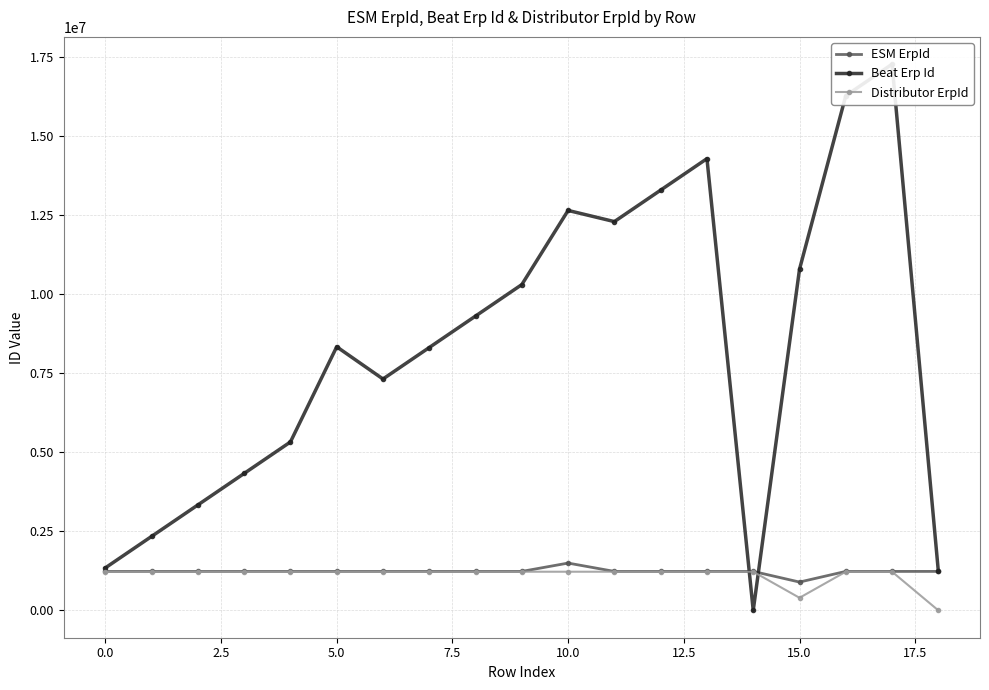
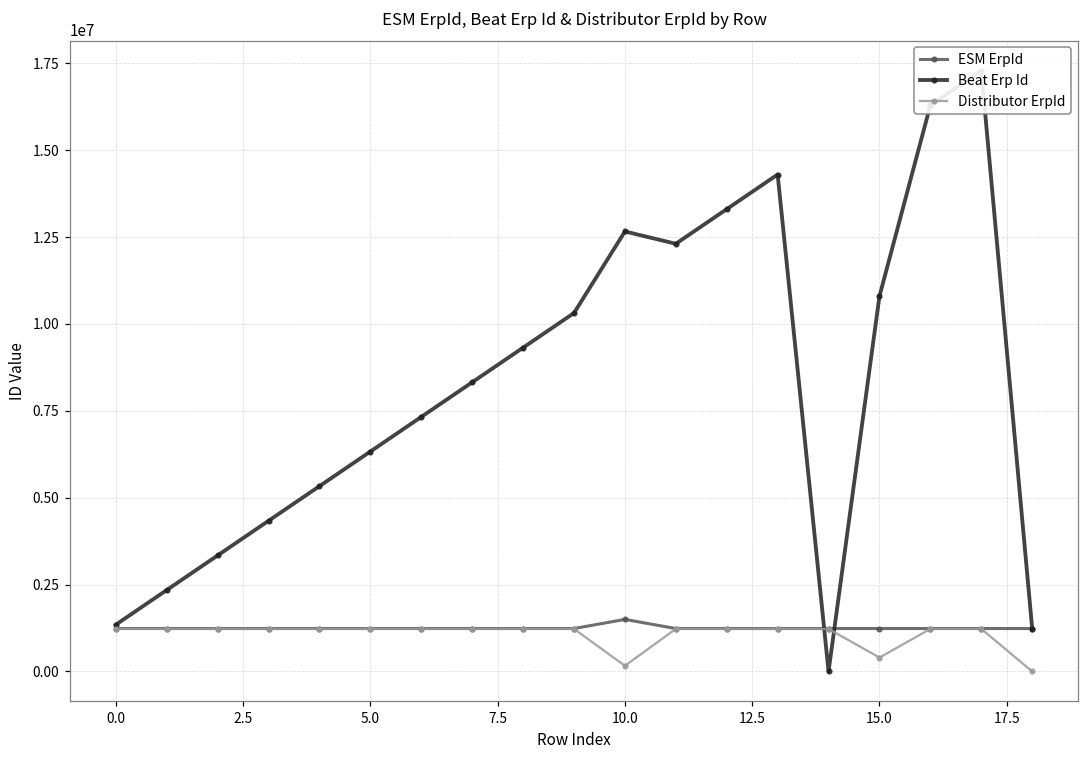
Beat Erp Id, 5.0: 8300000 -> 6300000
Distributor ErpId, 10.0: 1200000 -> 200000
ESM ErpId, 15.0: 900000 -> 1200000
